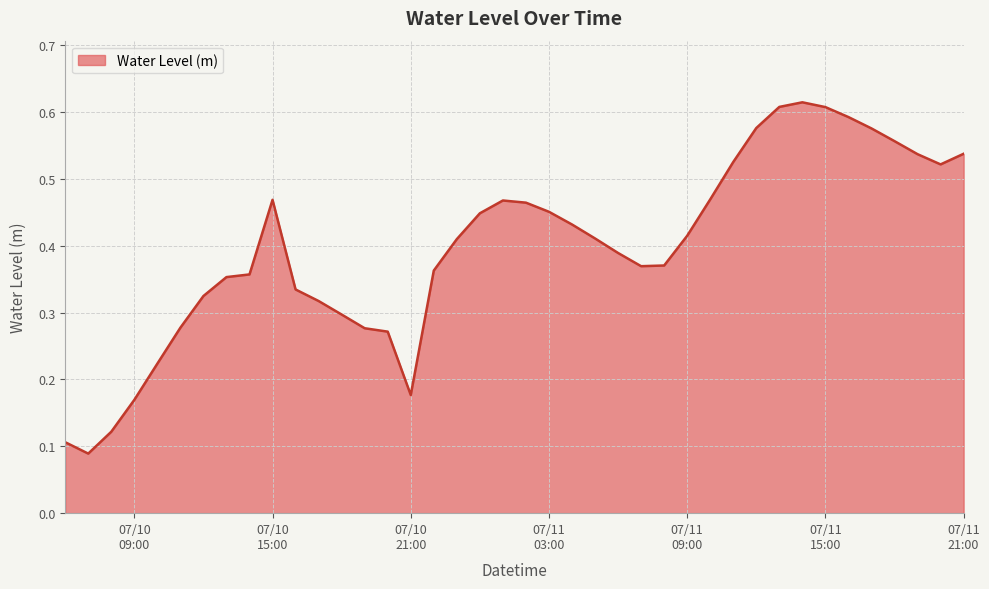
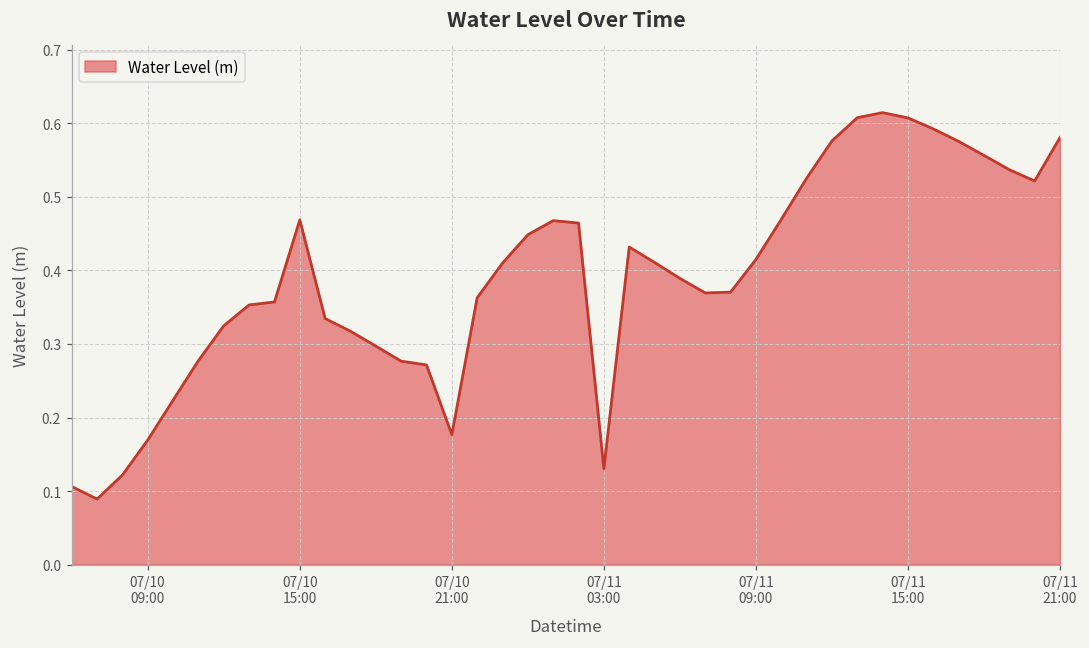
07/11 03:00: 0.45 -> 0.13
07/11 21:00: 0.54 -> 0.58
